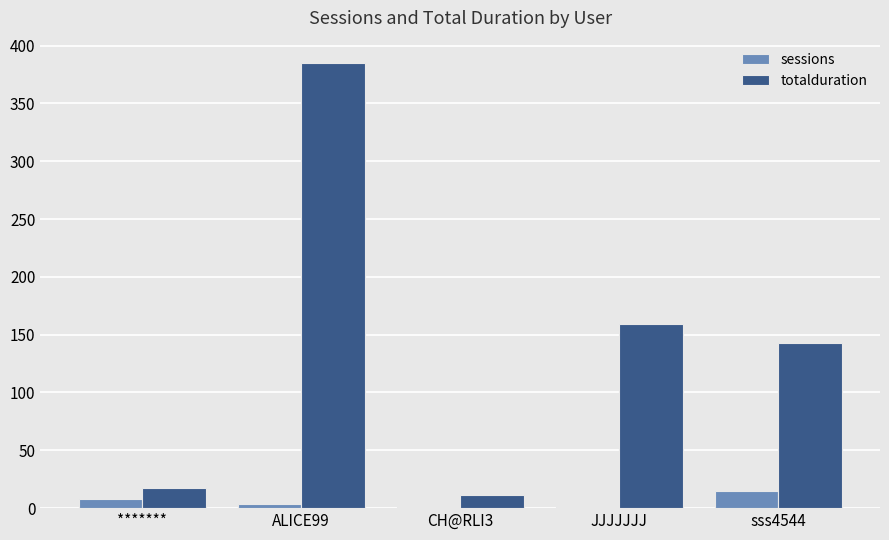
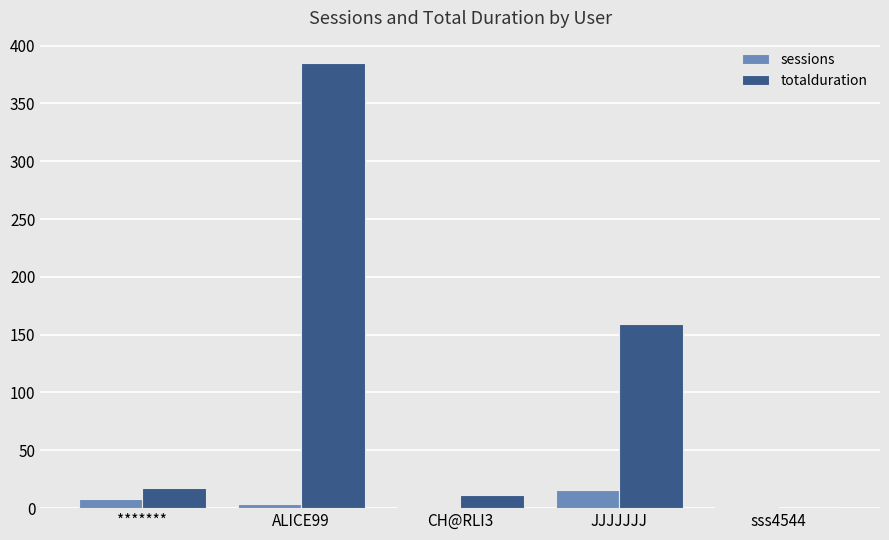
sessions, JJJJJJJ: 1 -> 16
sessions, sss4544: 15 -> 1
totalduration, sss4544: 143 -> 0
